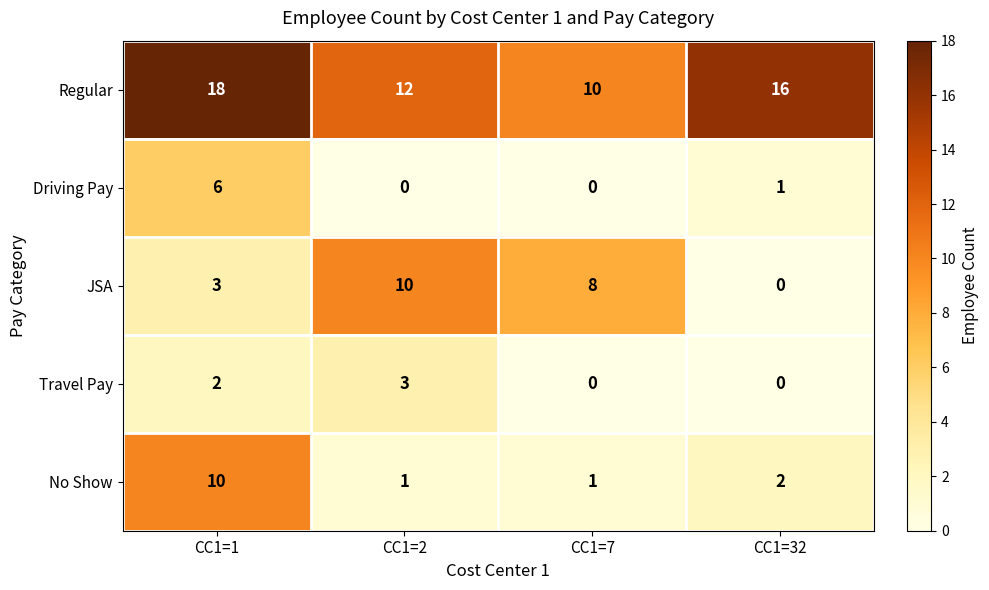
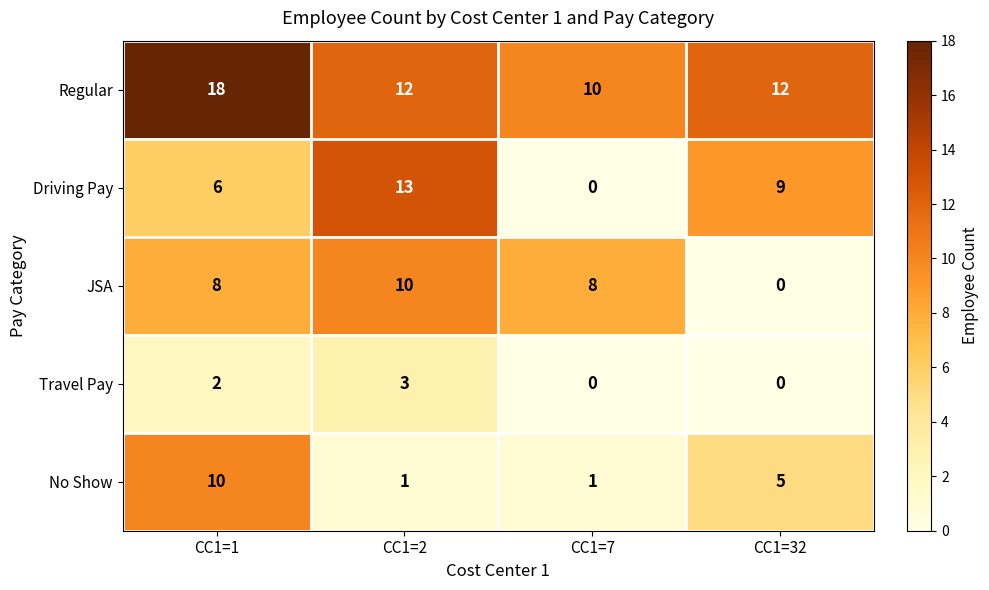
Regular, CC1=32: 16 -> 12
Driving Pay, CC1=2: 0 -> 13
Driving Pay, CC1=32: 1 -> 9
JSA, CC1=1: 3 -> 8
No Show, CC1=32: 2 -> 5
